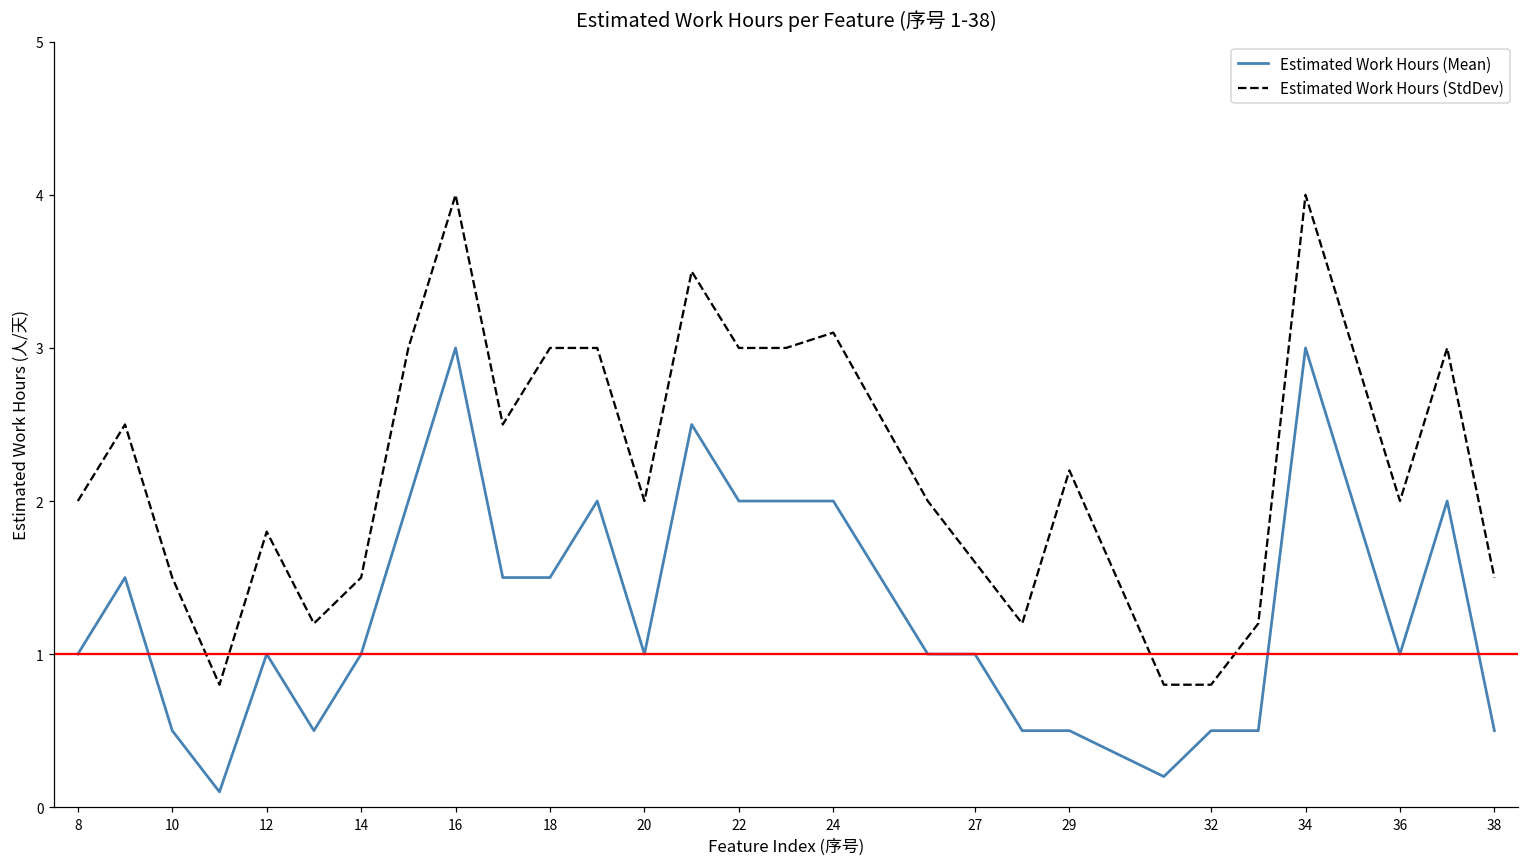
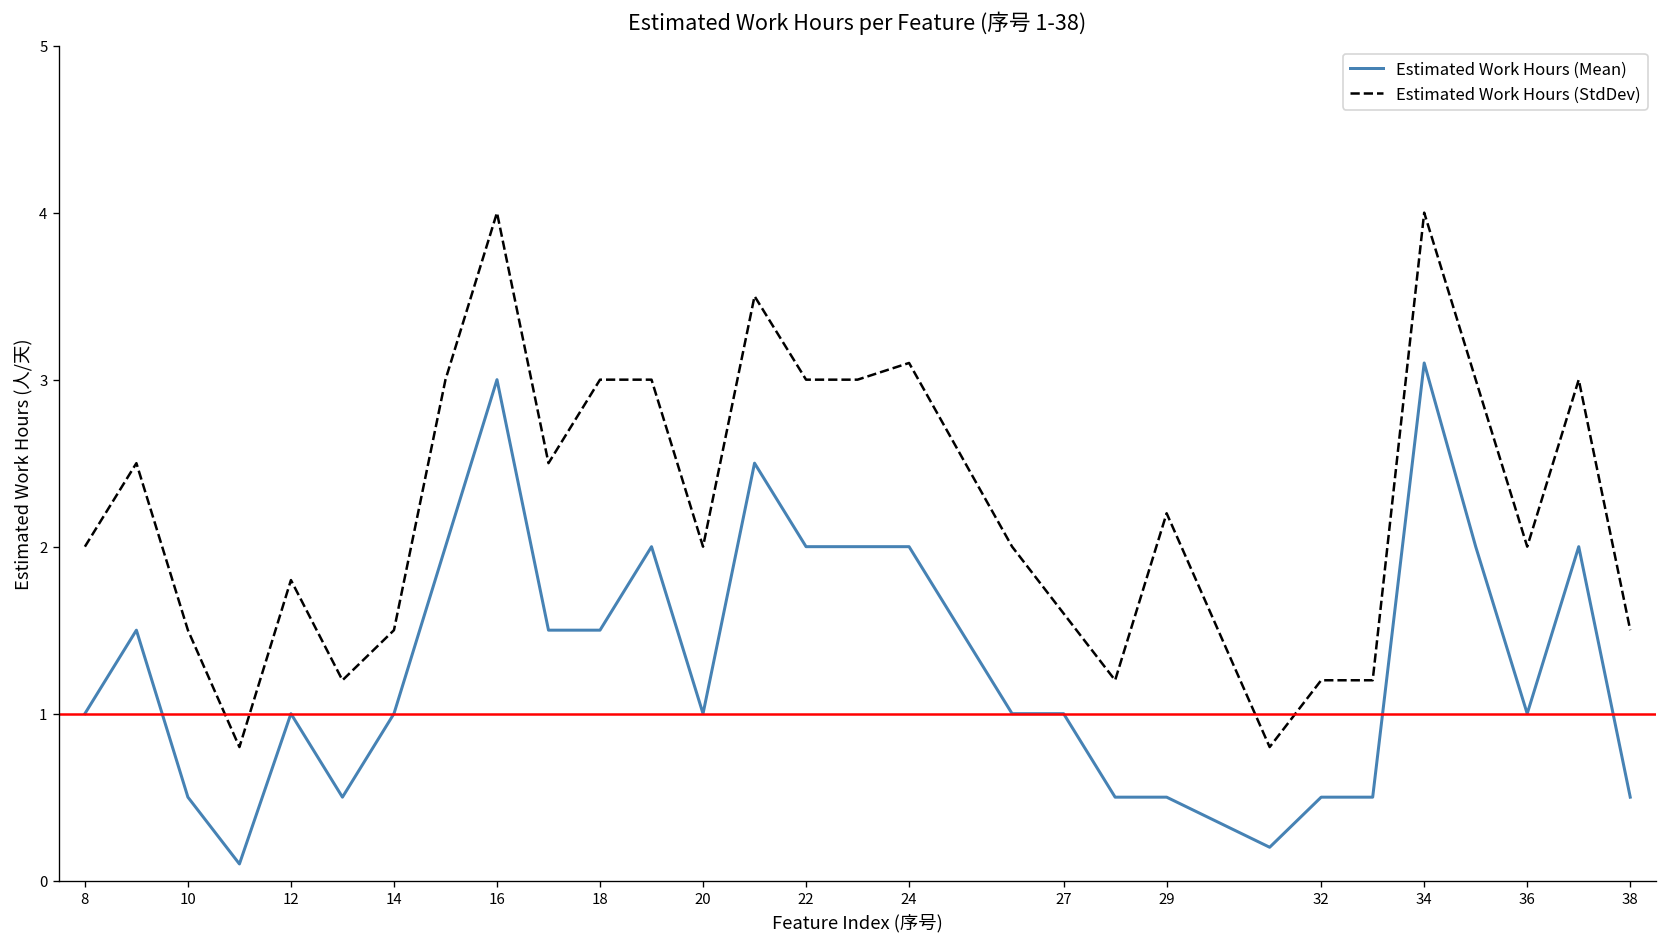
Estimated Work Hours (StdDev), 32: 0.8 -> 1.2
Estimated Work Hours (Mean), 34: 3.0 -> 3.1
